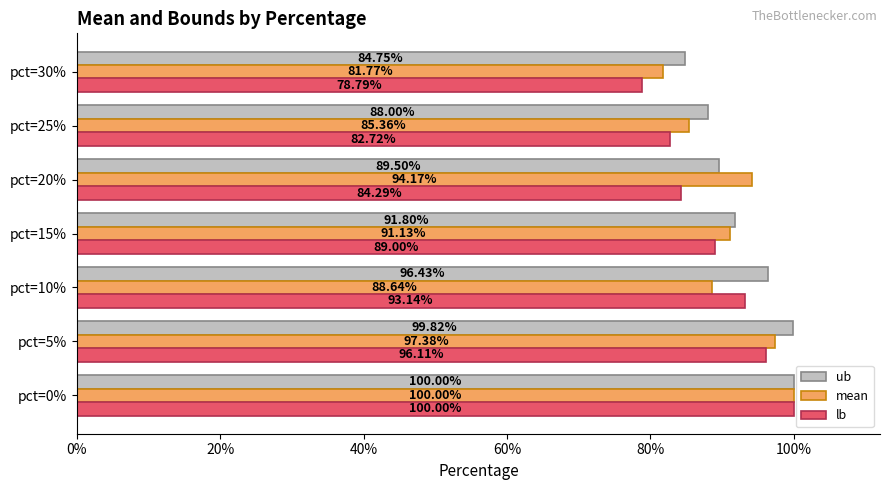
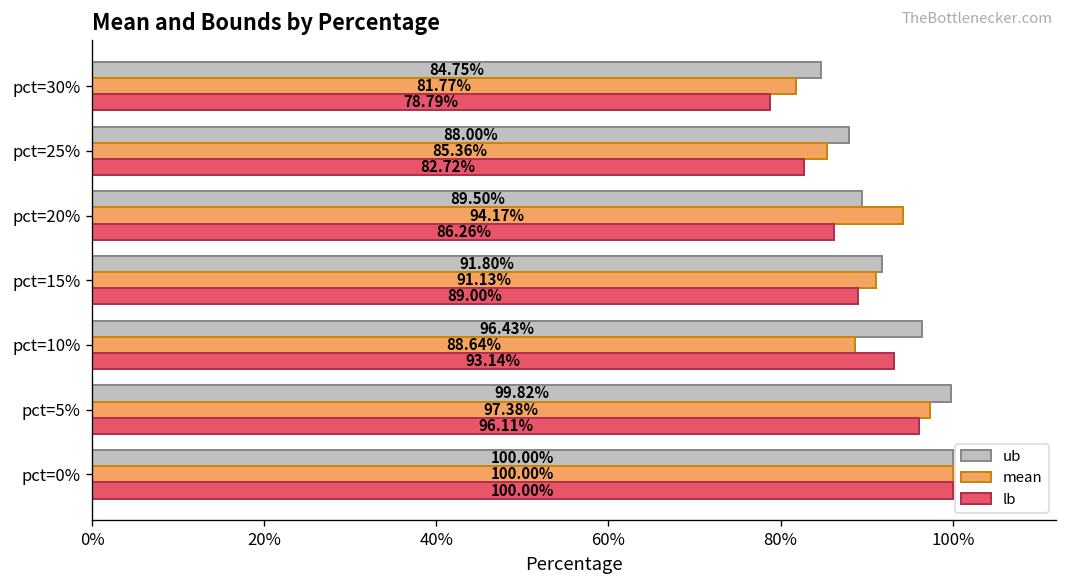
lb, pct=20%: 84.29% -> 86.26%
